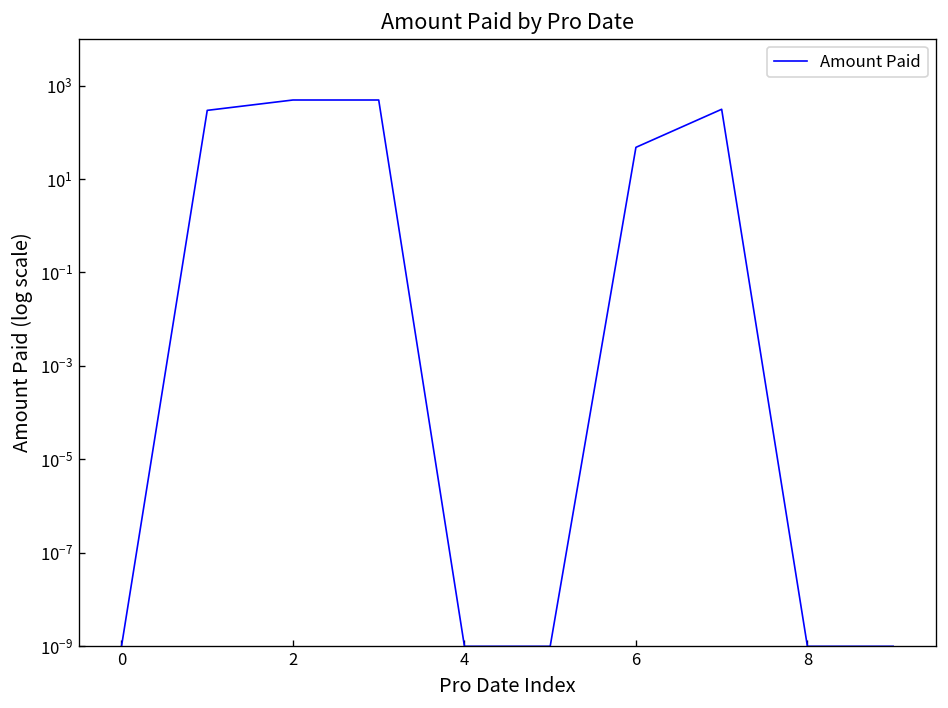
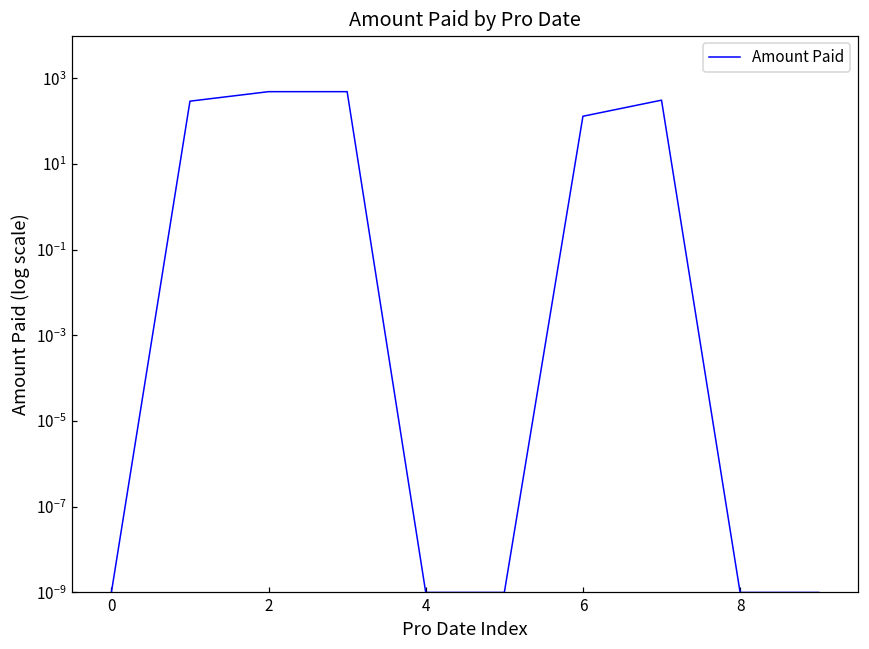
6: 50 -> 130
